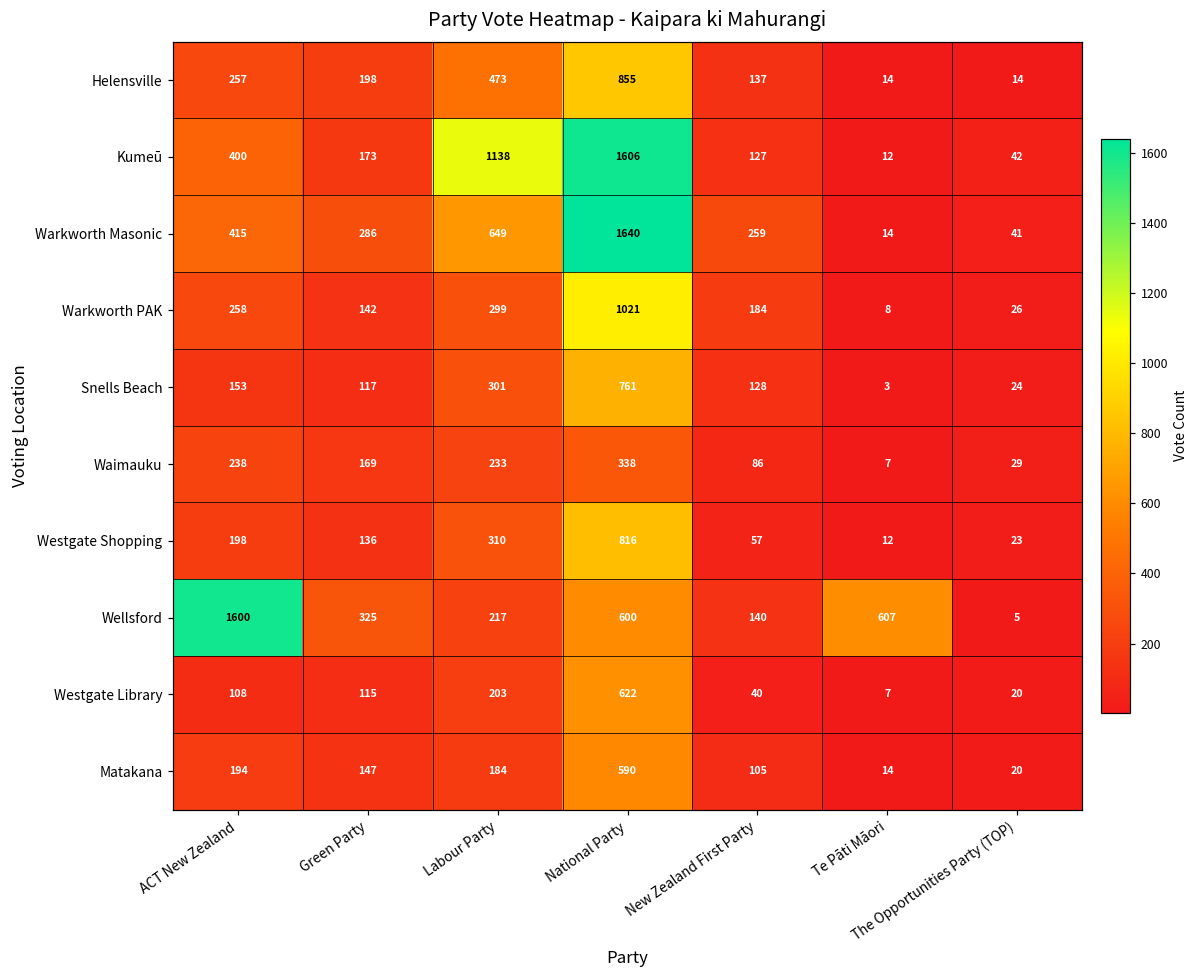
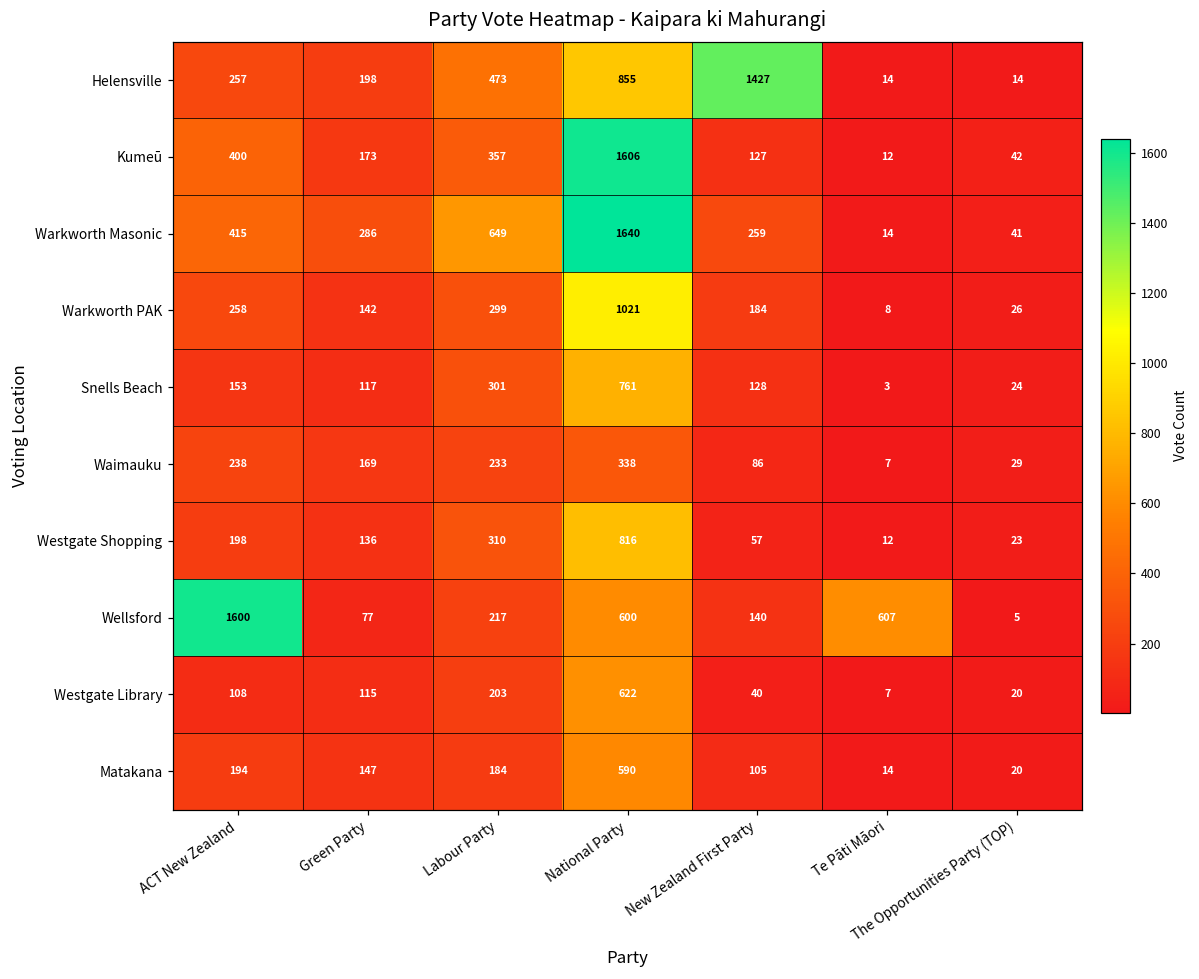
Helensville, New Zealand First Party: 137 -> 1427
Kumeū, Labour Party: 1138 -> 357
Wellsford, Green Party: 325 -> 77
